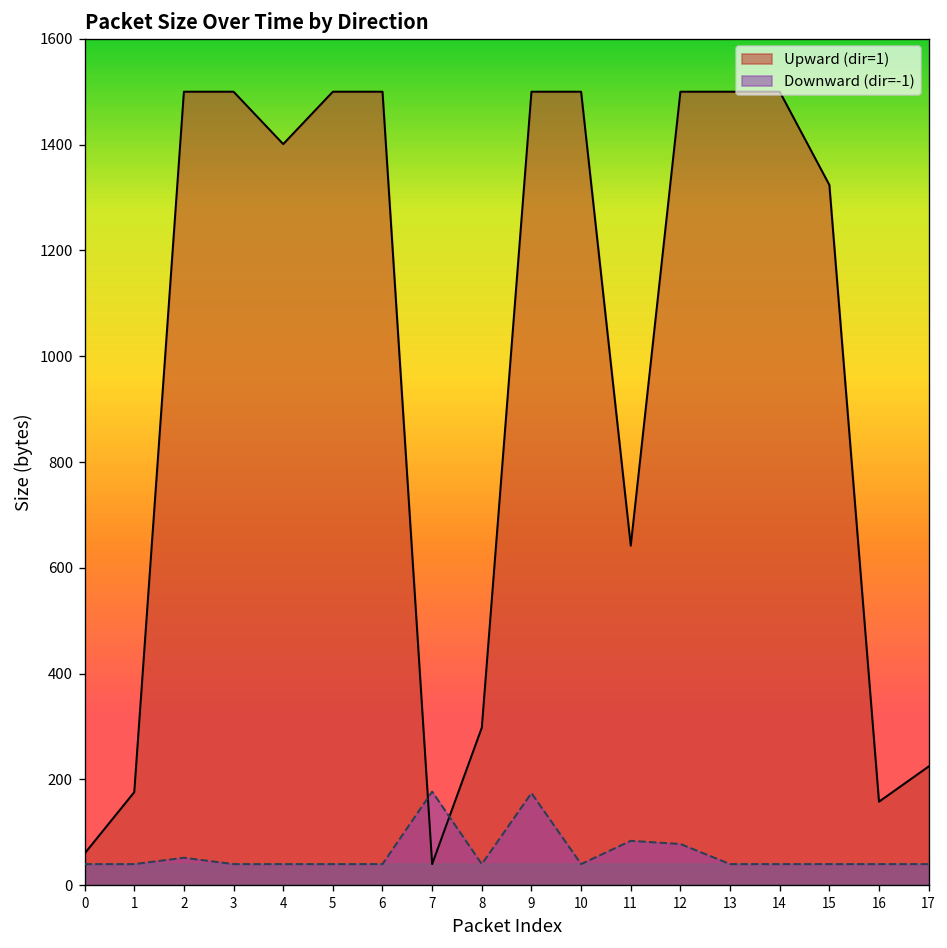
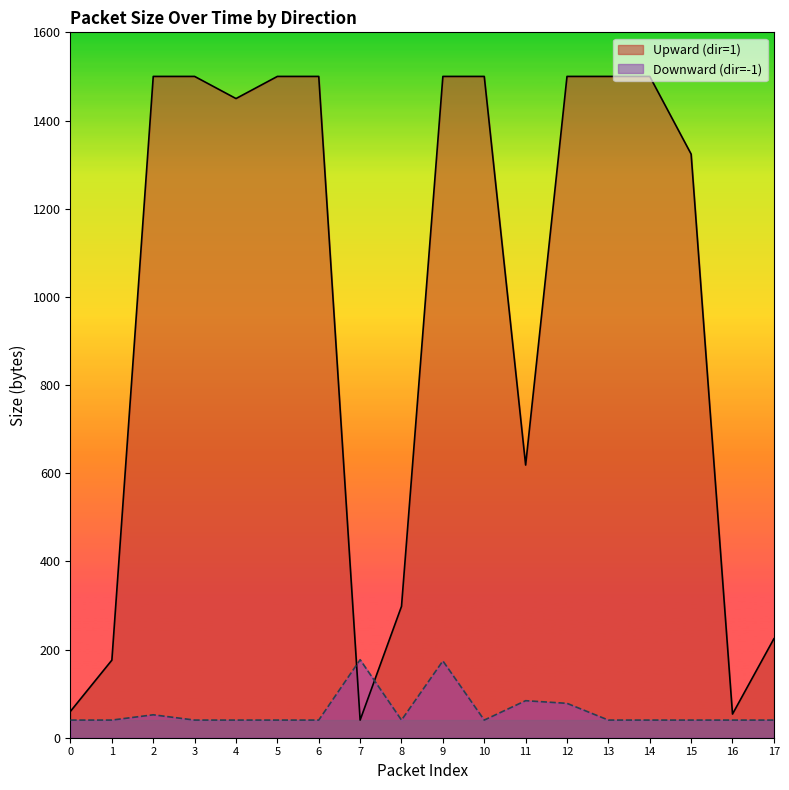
Upward (dir=1), 4: 1400 -> 1450
Upward (dir=1), 11: 640 -> 620
Upward (dir=1), 16: 160 -> 50
